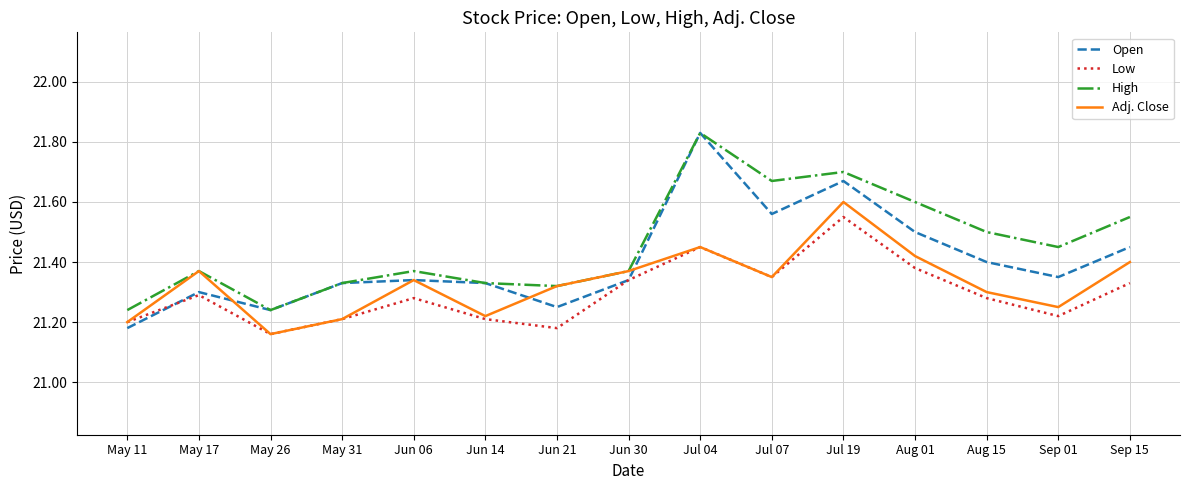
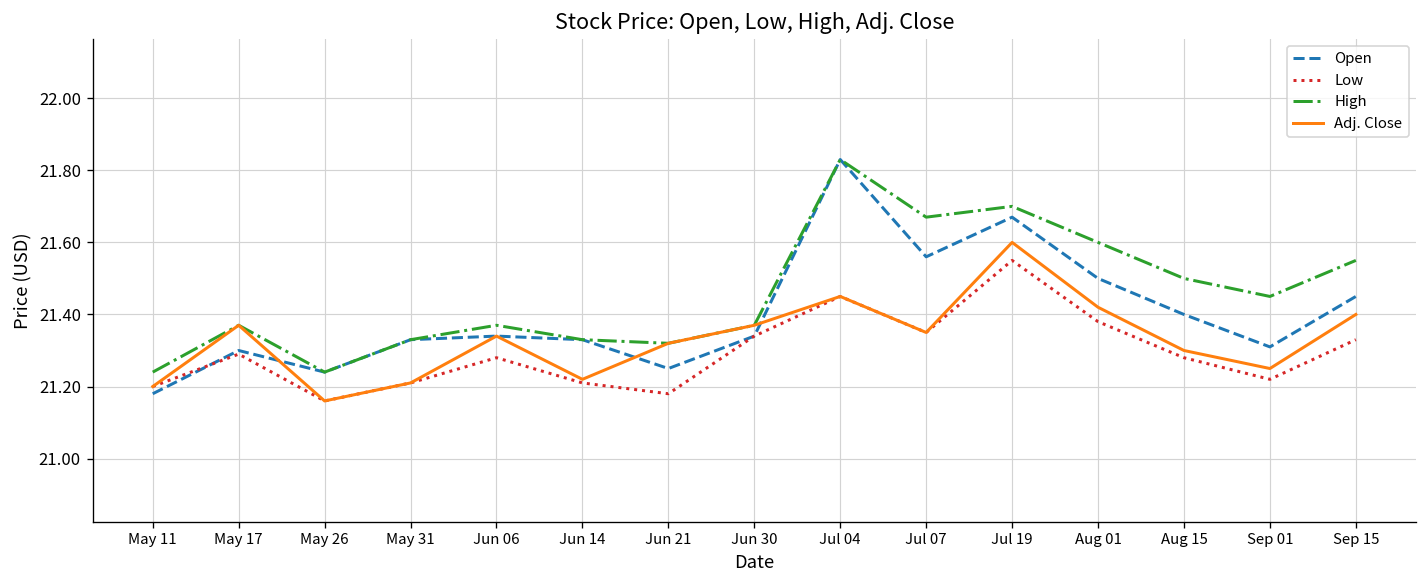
Open, Sep 01: 21.35 -> 21.31
